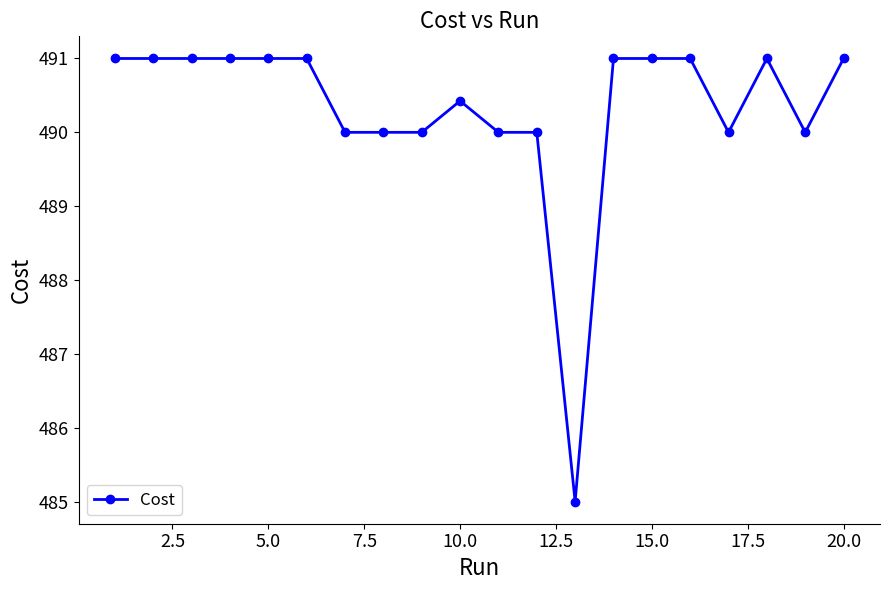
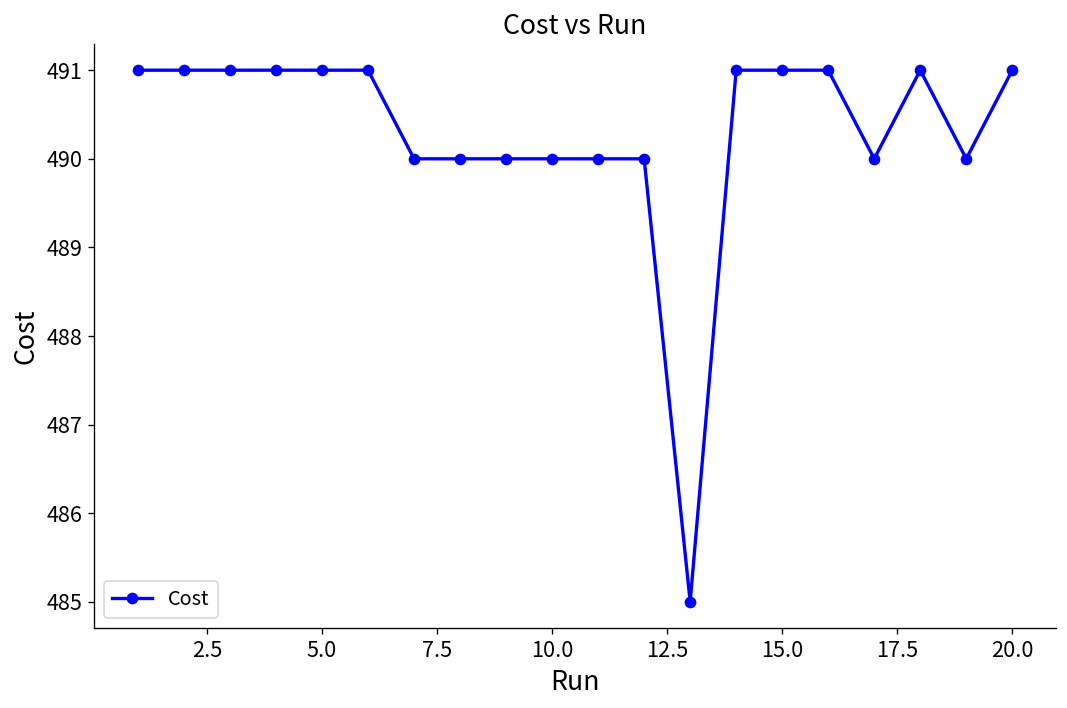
10.0: 490.4 -> 490.0
